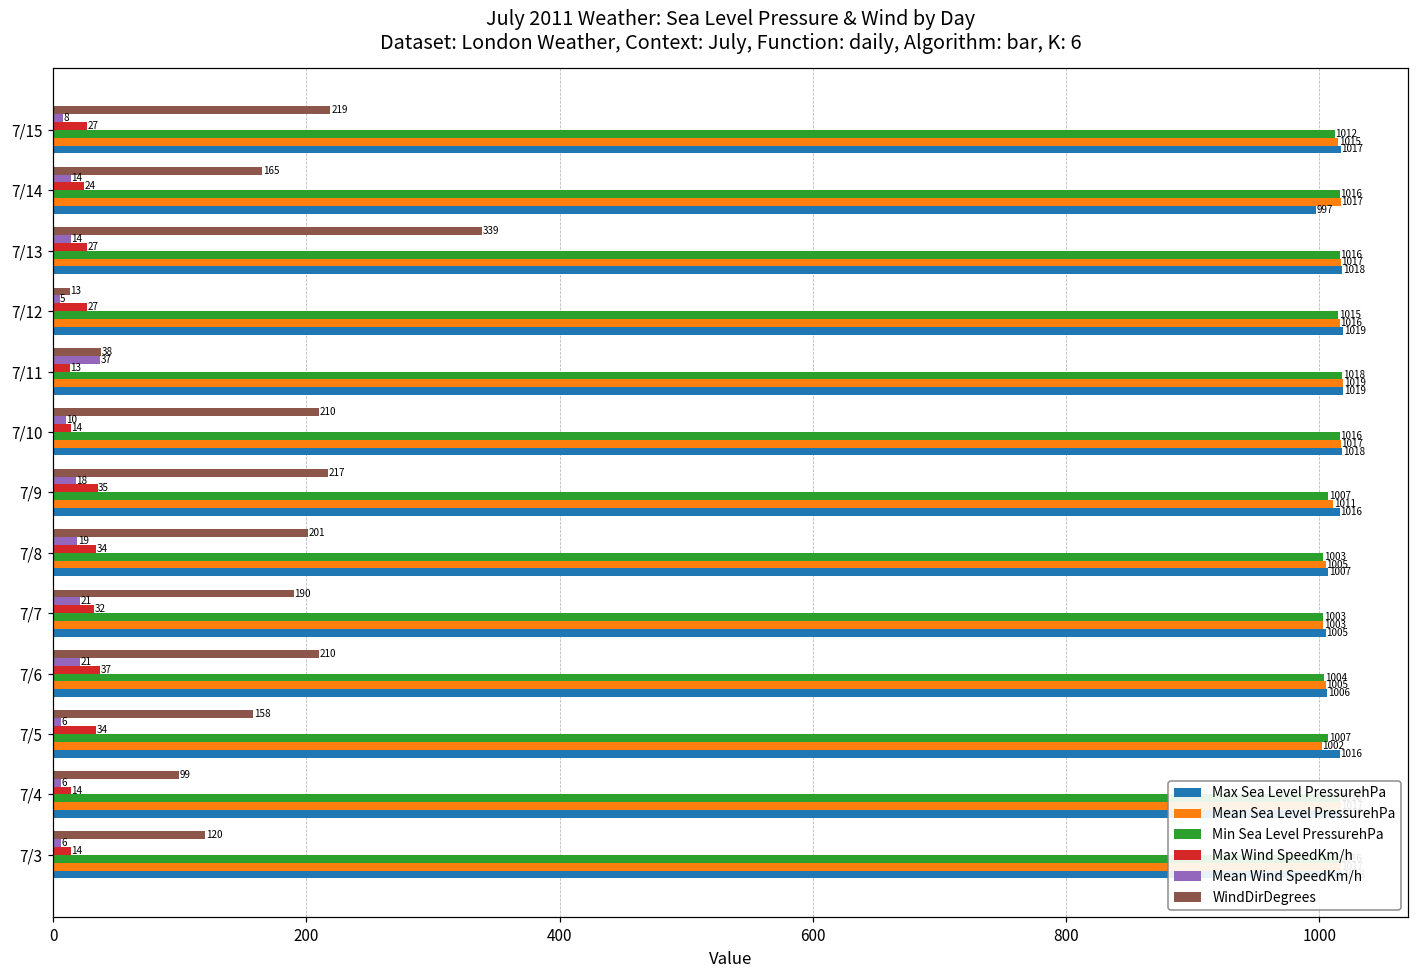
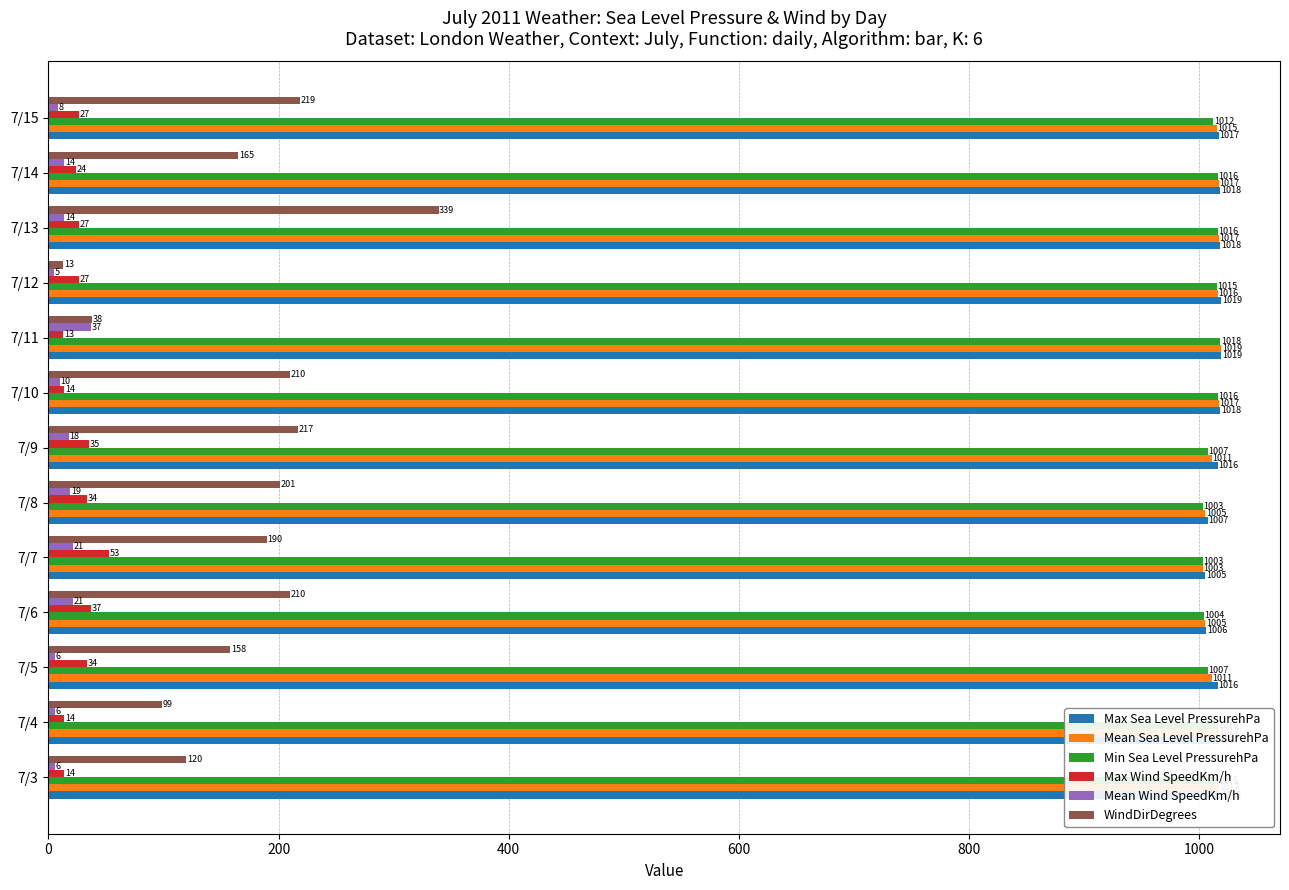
Max Sea Level PressurehPa, 7/14: 997 -> 1018
Max Wind SpeedKm/h, 7/7: 32 -> 53
Mean Sea Level PressurehPa, 7/5: 1002 -> 1011
